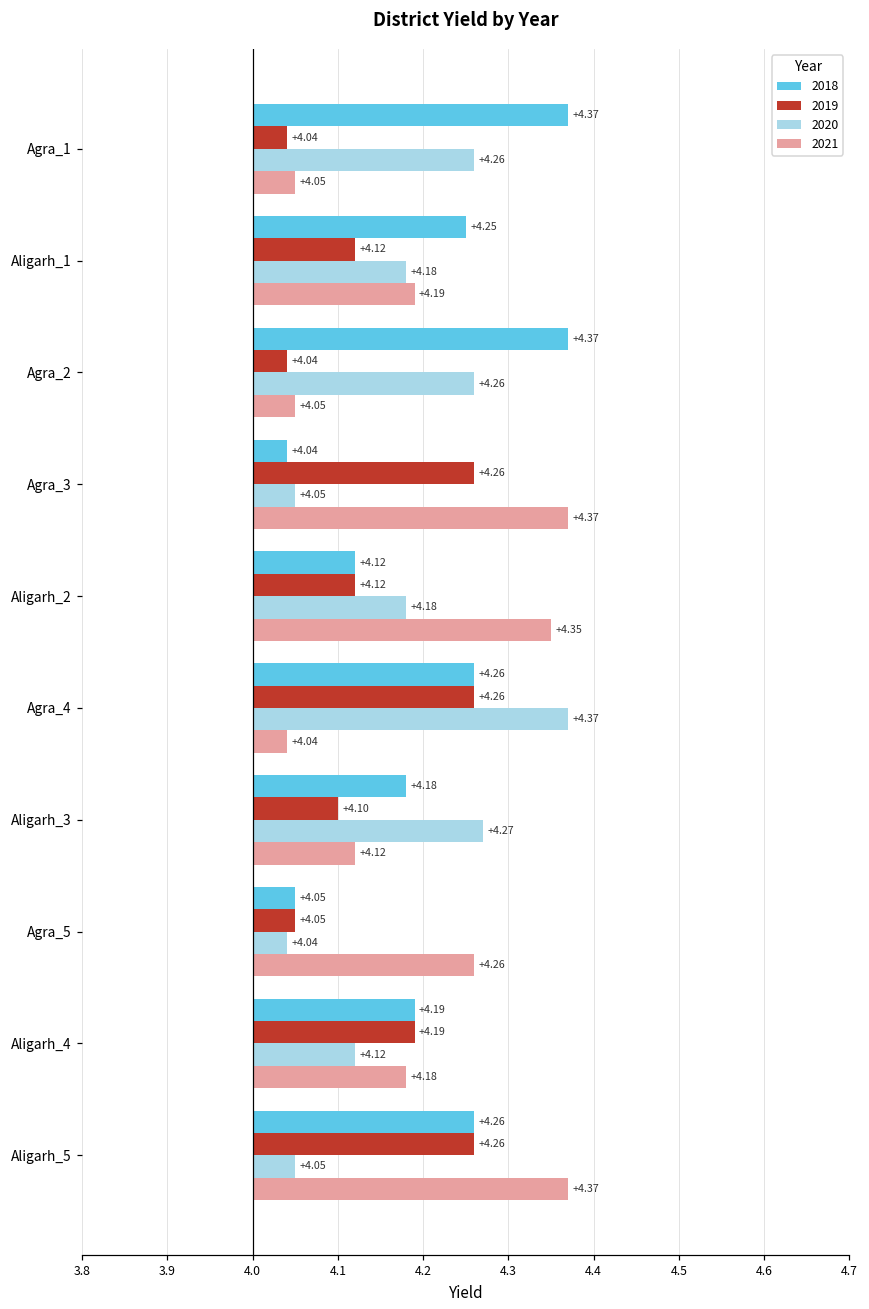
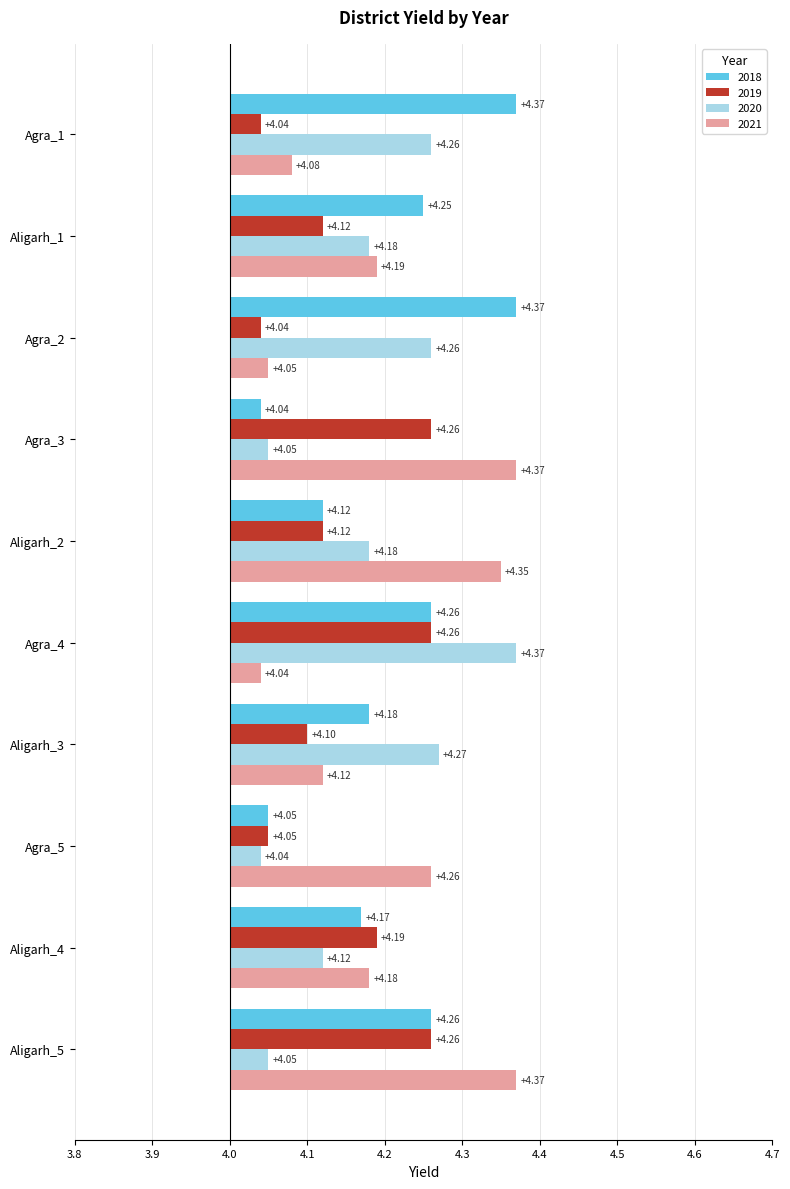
2021, Agra_1: +4.05 -> +4.08
2018, Aligarh_4: +4.19 -> +4.17
